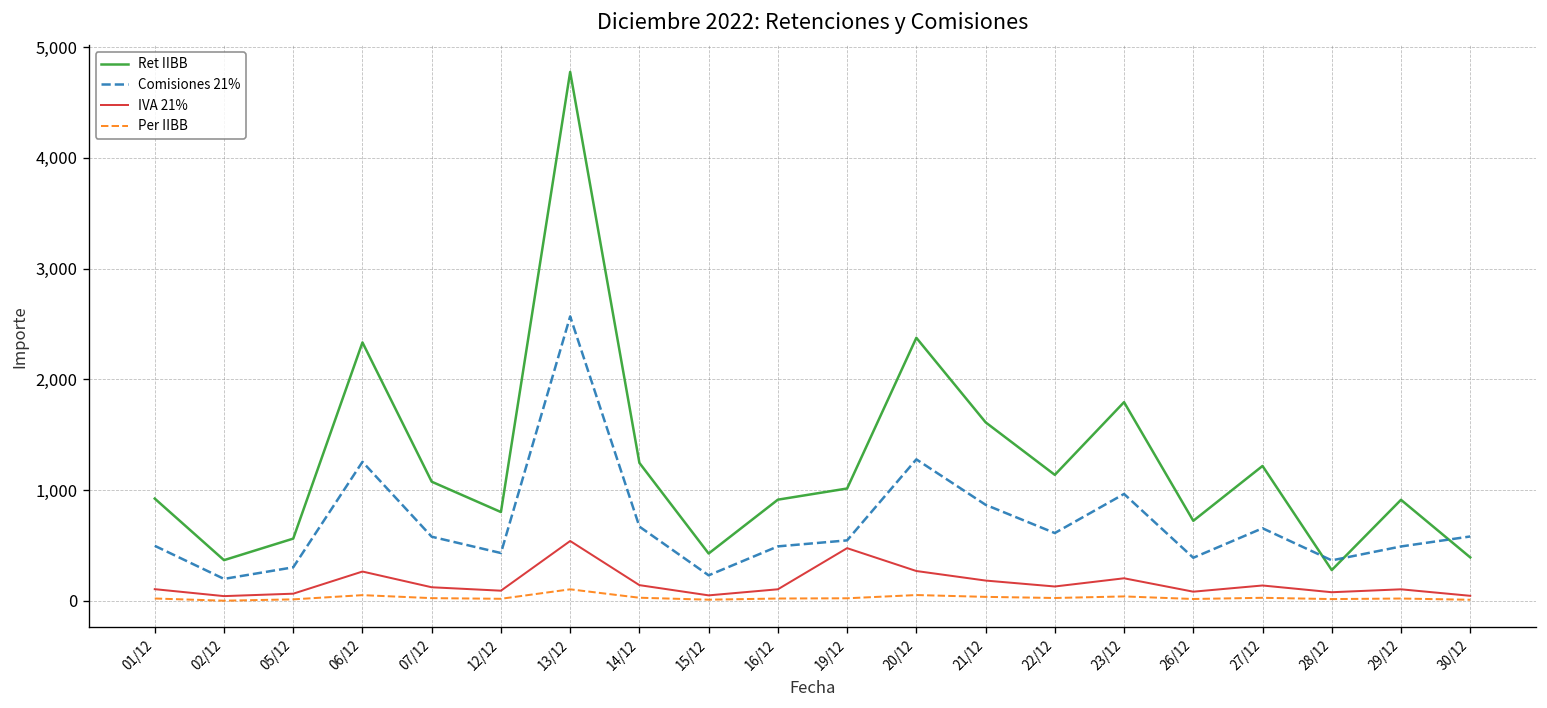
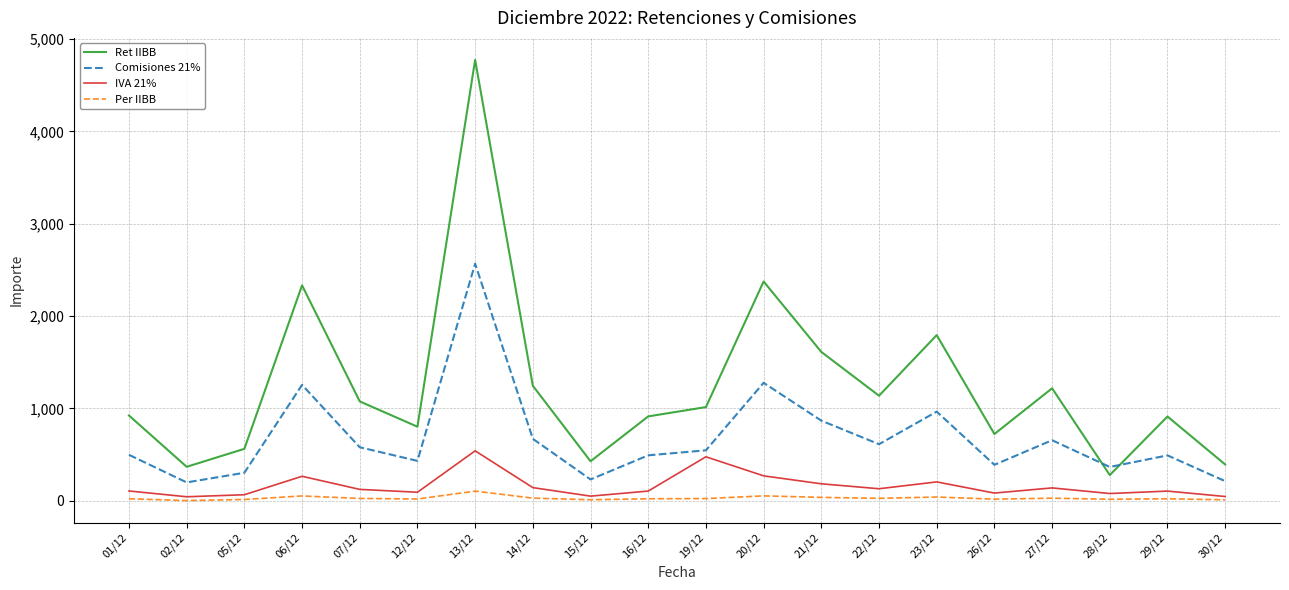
Comisiones 21%, 30/12: 600 -> 200
